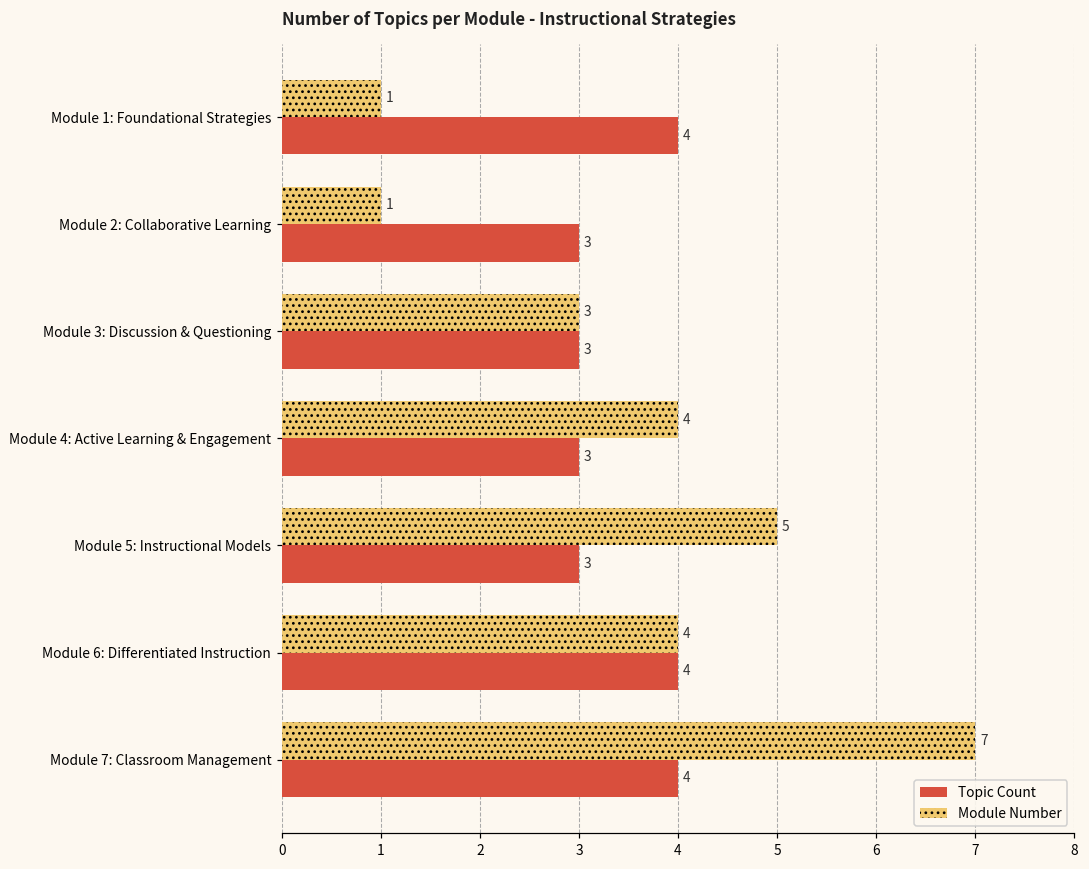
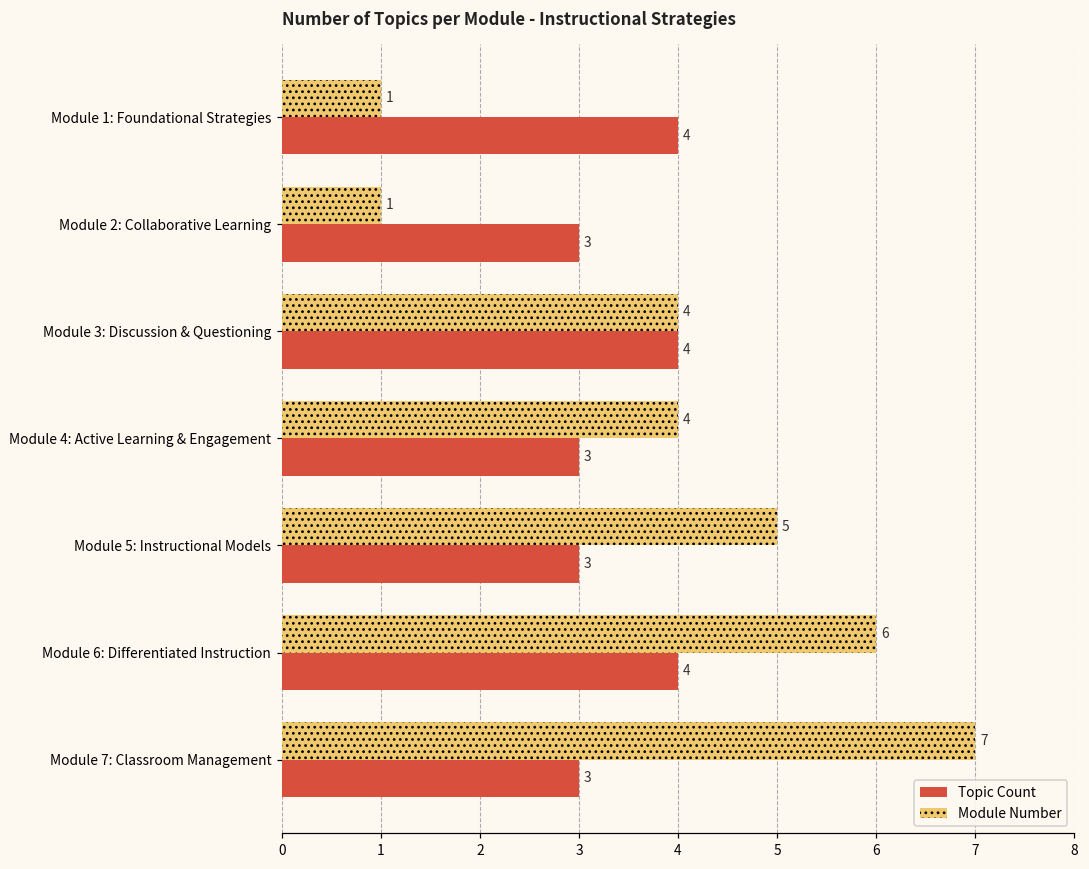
Module Number, Module 3: Discussion & Questioning: 3 -> 4
Topic Count, Module 3: Discussion & Questioning: 3 -> 4
Module Number, Module 6: Differentiated Instruction: 4 -> 6
Topic Count, Module 7: Classroom Management: 4 -> 3
